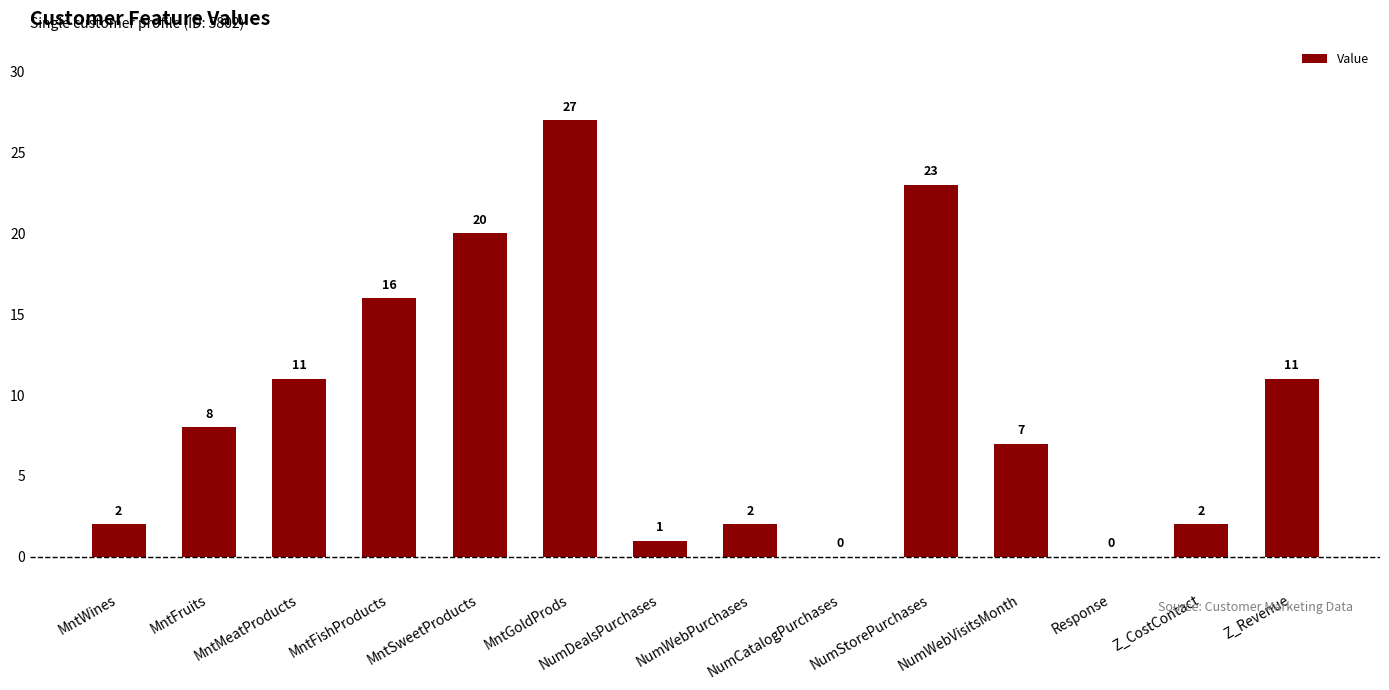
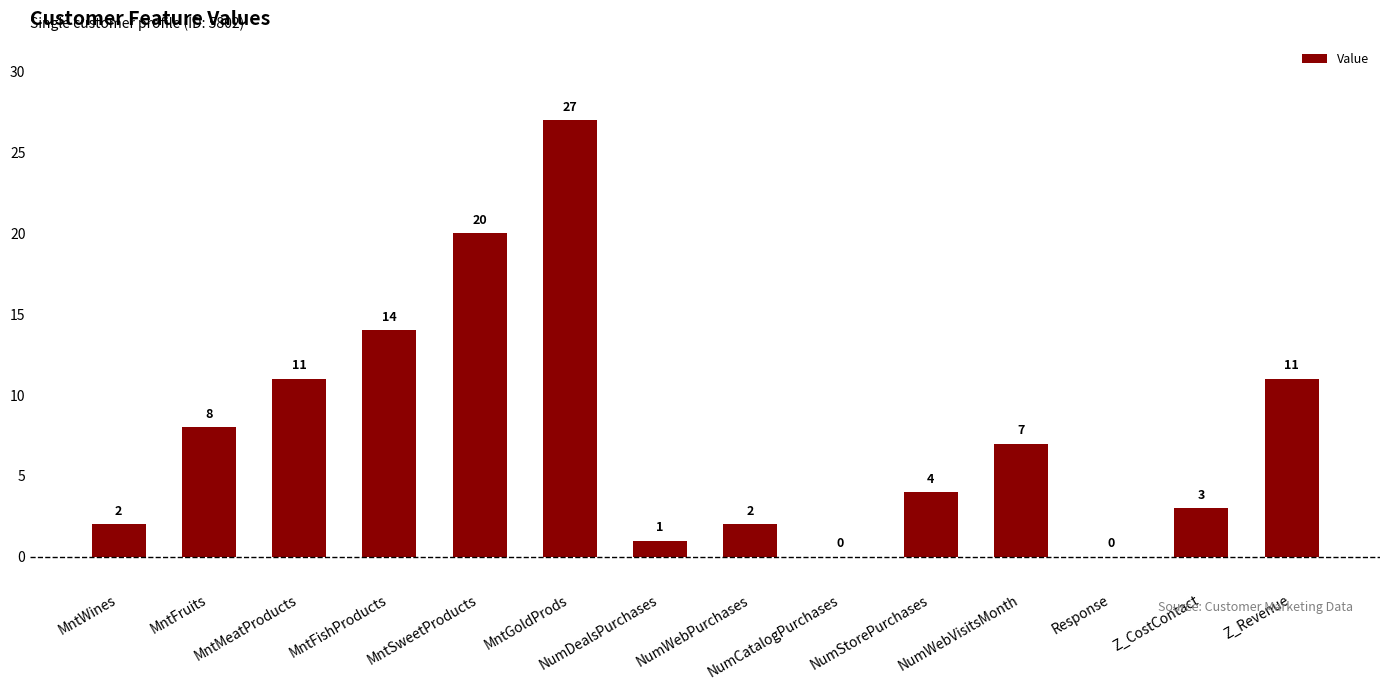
MntFishProducts: 16 -> 14
NumStorePurchases: 23 -> 4
Z_CostContact: 2 -> 3
